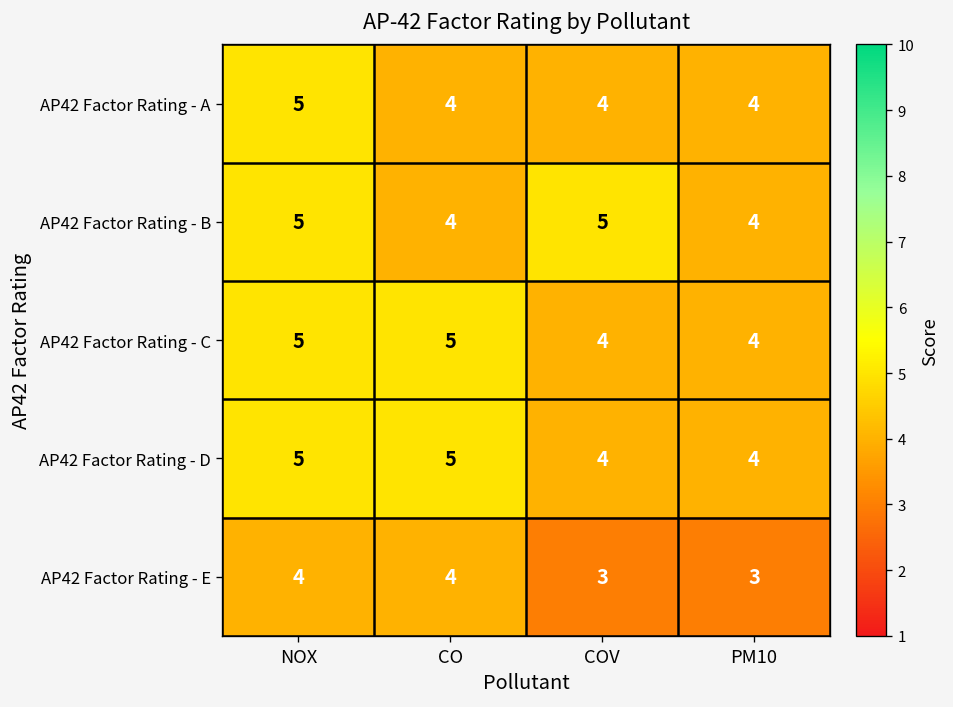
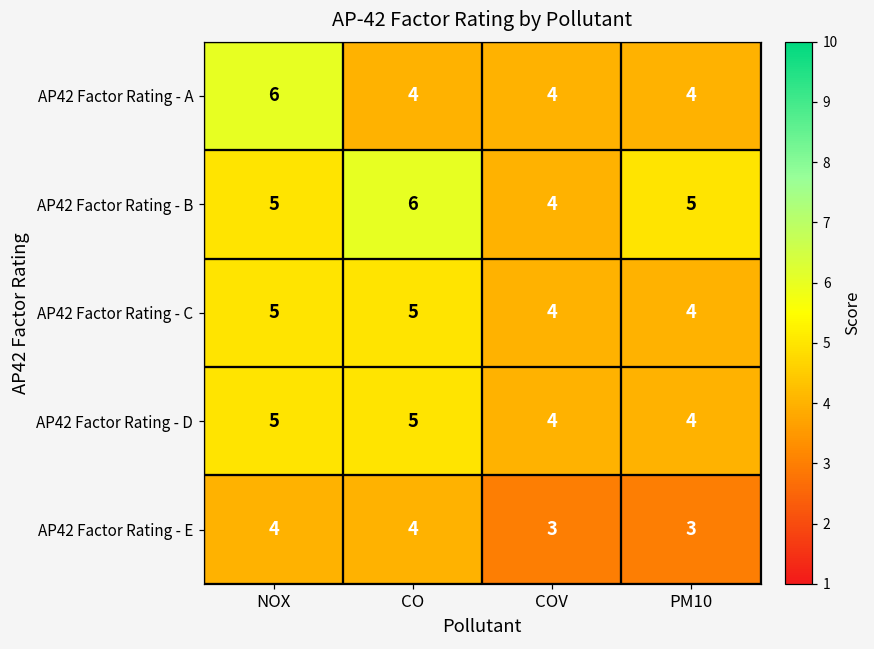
AP42 Factor Rating - A, NOX: 5 -> 6
AP42 Factor Rating - B, CO: 4 -> 6
AP42 Factor Rating - B, COV: 5 -> 4
AP42 Factor Rating - B, PM10: 4 -> 5
